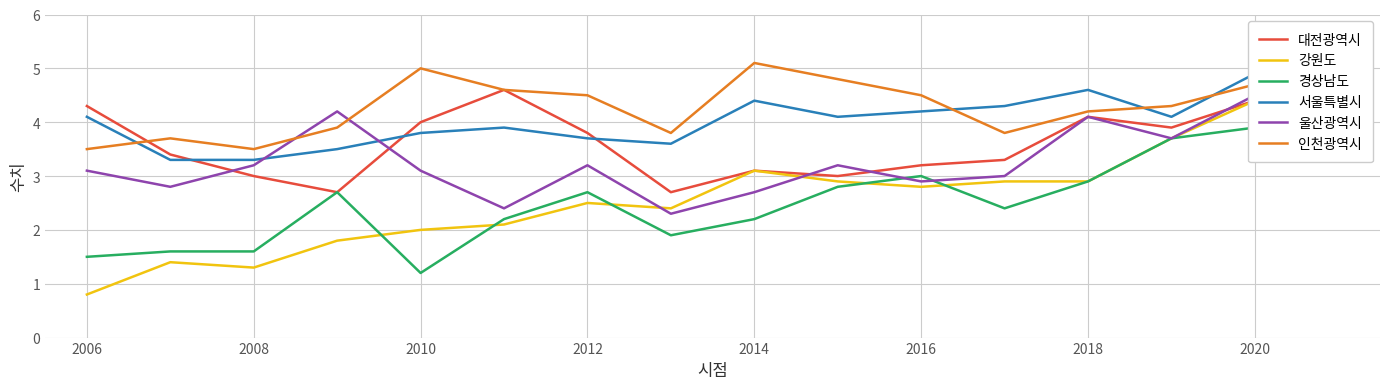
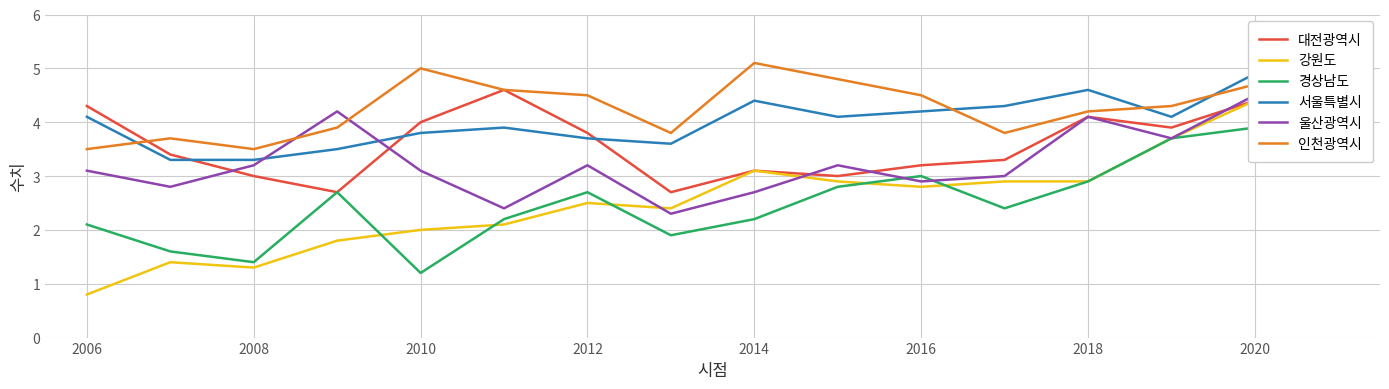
경상남도, 2006: 1.5 -> 2.1
경상남도, 2008: 1.6 -> 1.4
